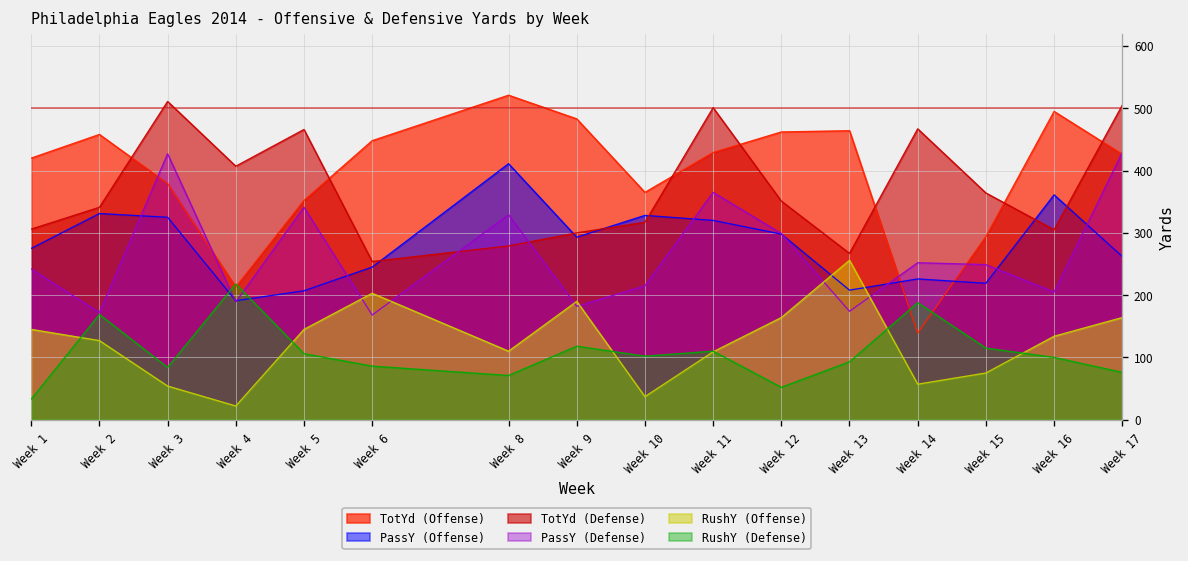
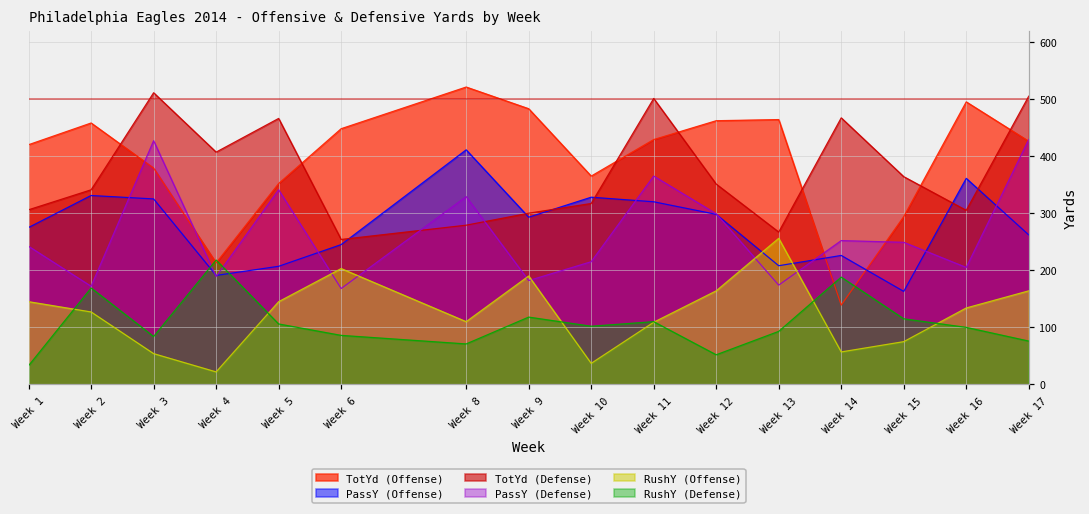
PassY (Offense), Week 15: 220 -> 160
